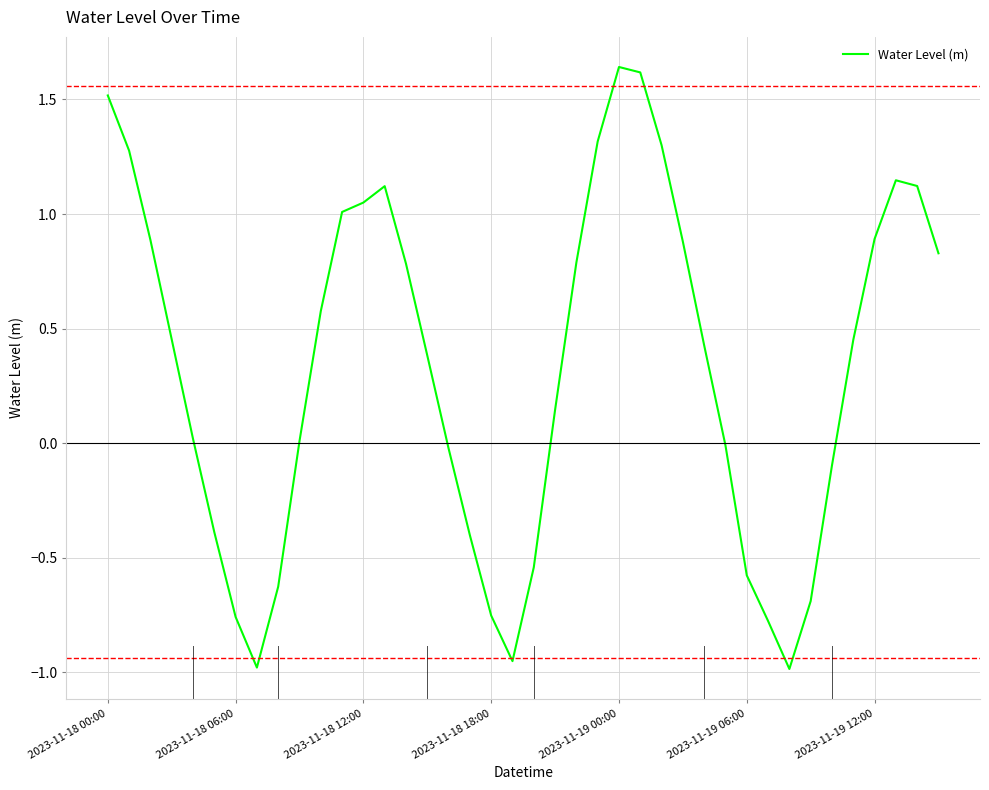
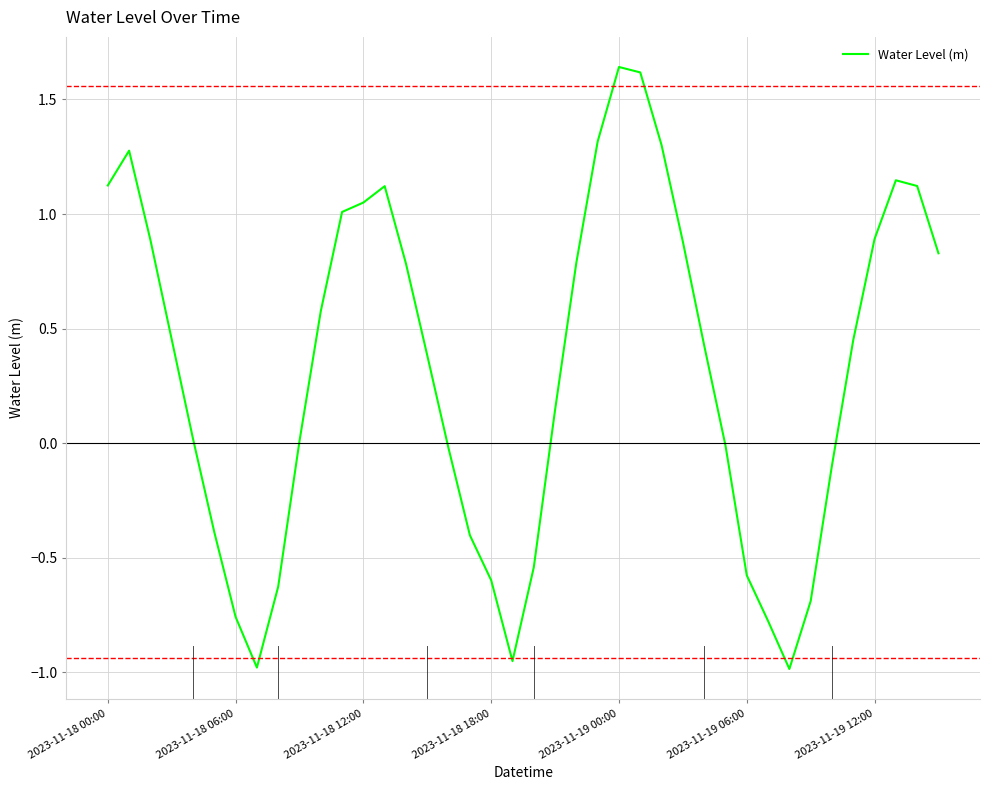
2023-11-18 00:00: 1.52 -> 1.12
2023-11-18 18:00: -0.75 -> -0.60
